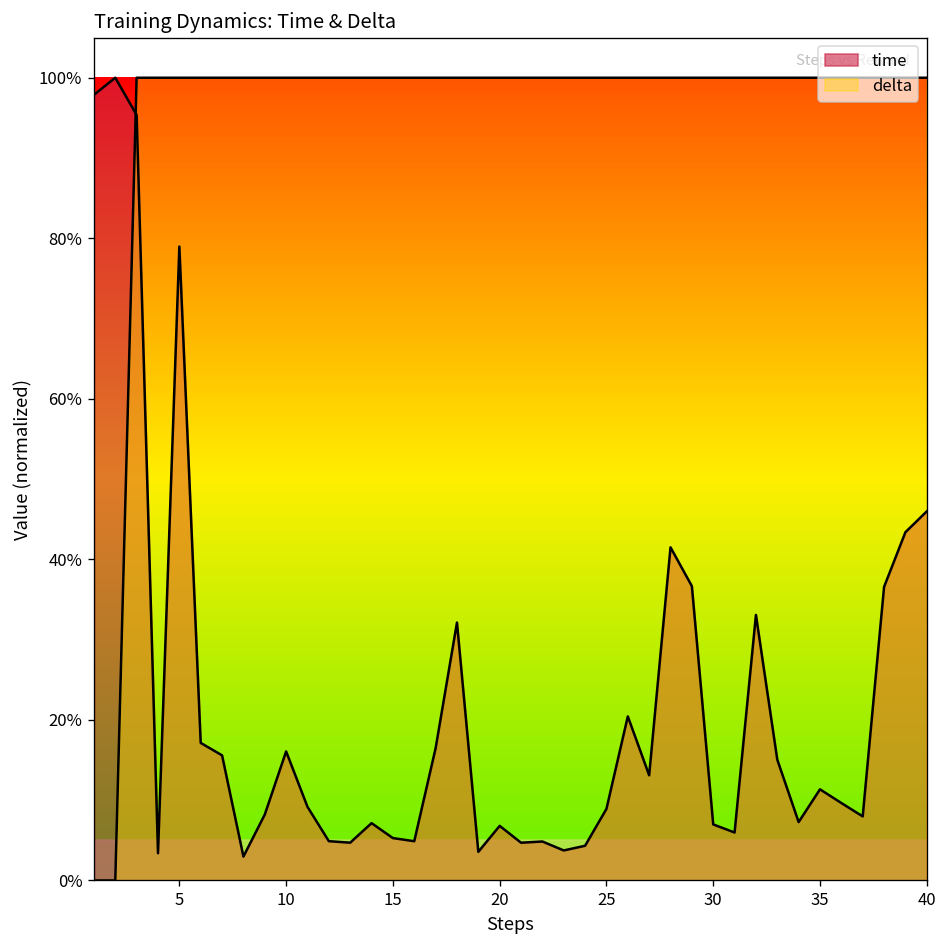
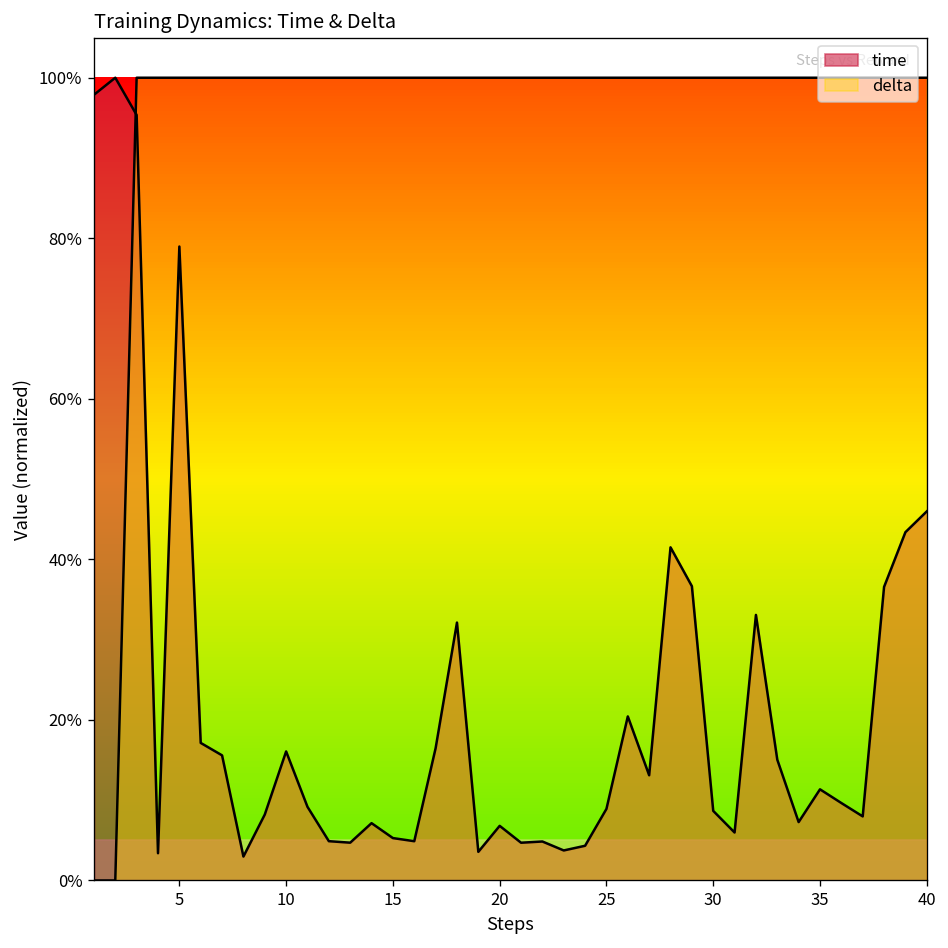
time, 30: 7% -> 9%
